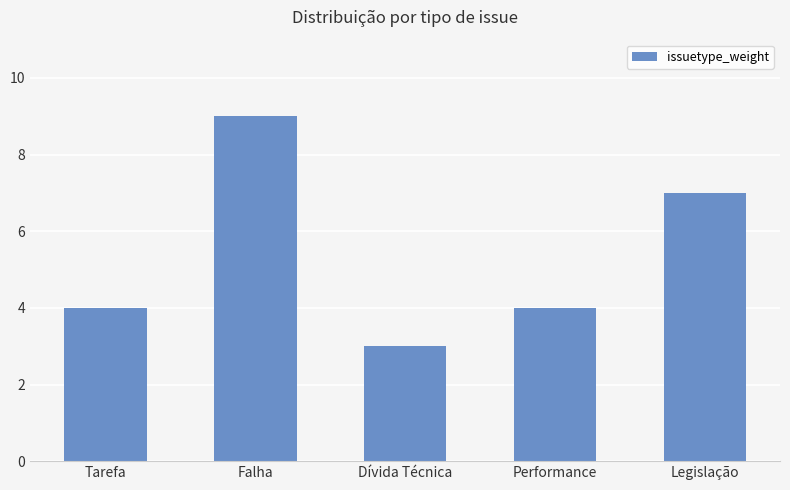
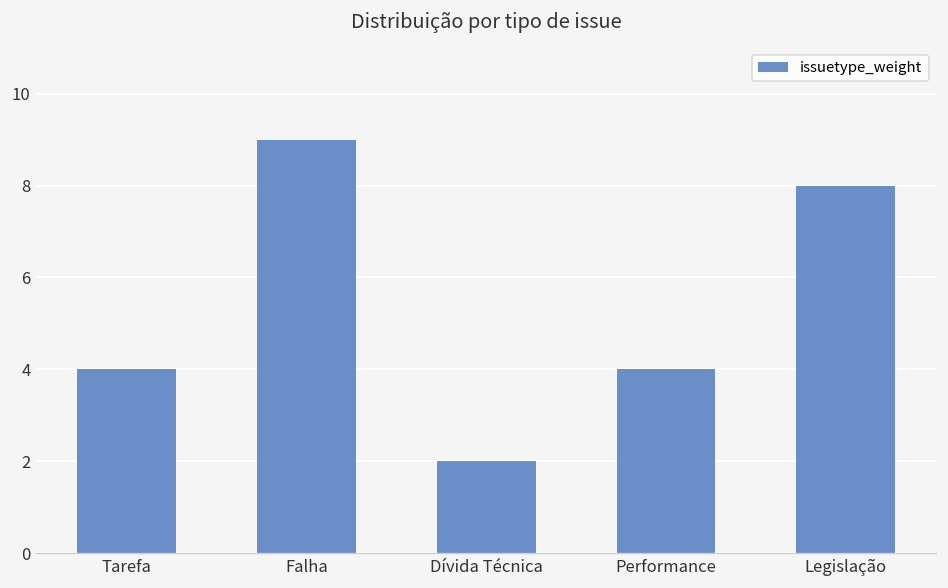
Dívida Técnica: 3 -> 2
Legislação: 7 -> 8
